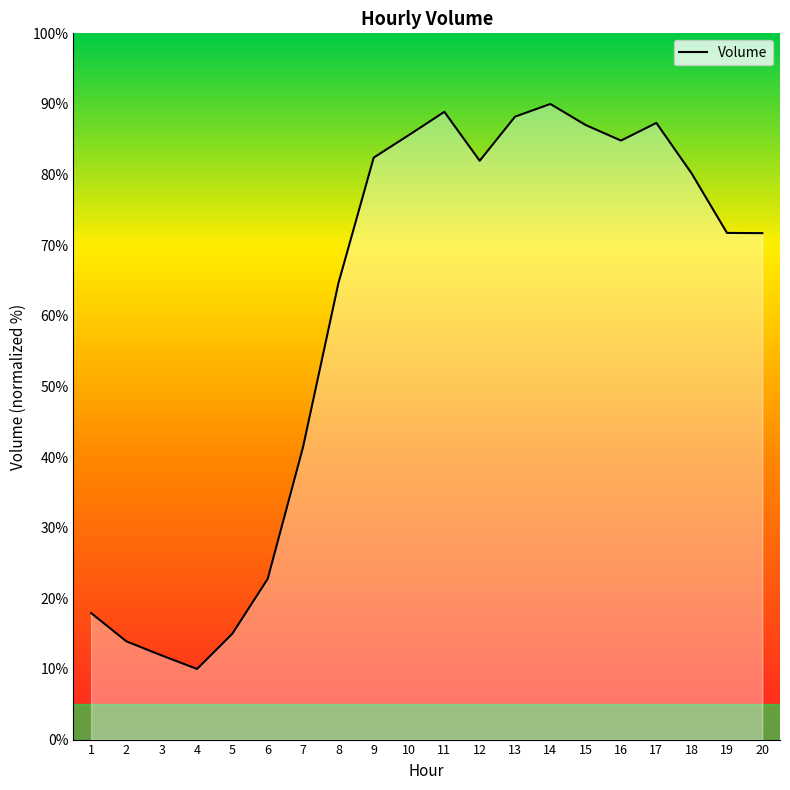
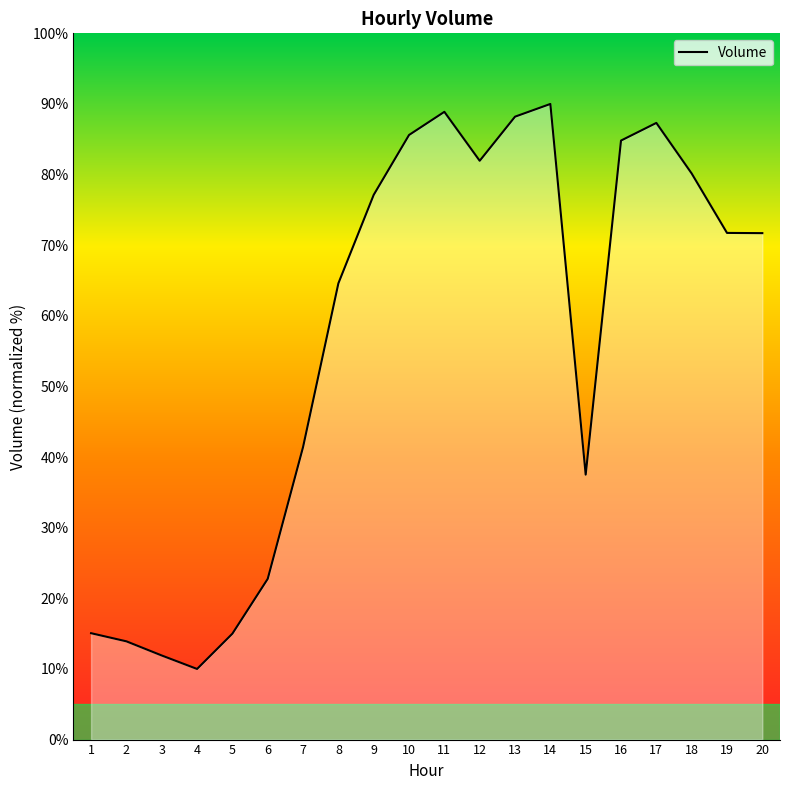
1: 18% -> 15%
9: 82% -> 77%
15: 87% -> 38%
